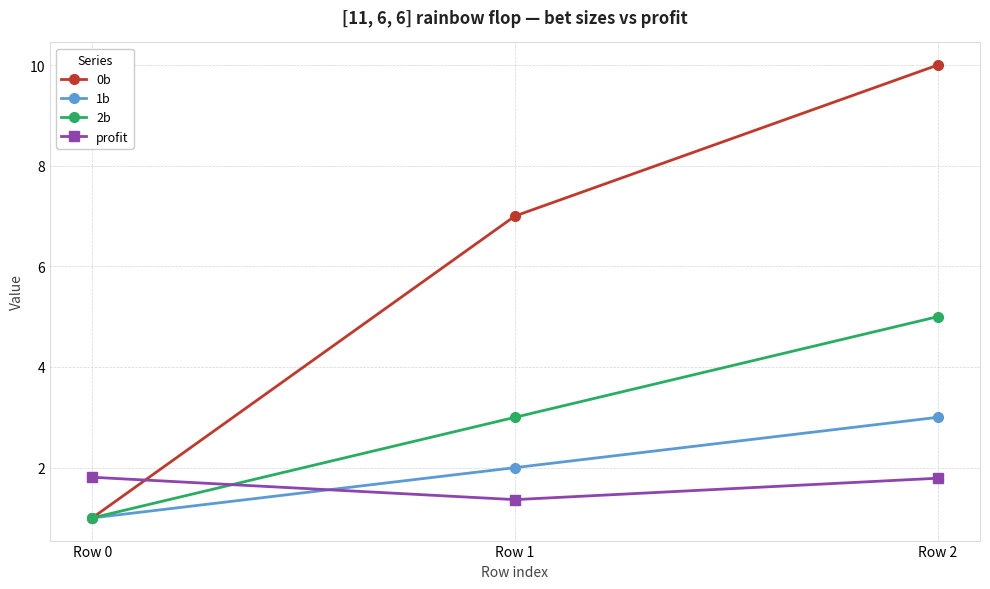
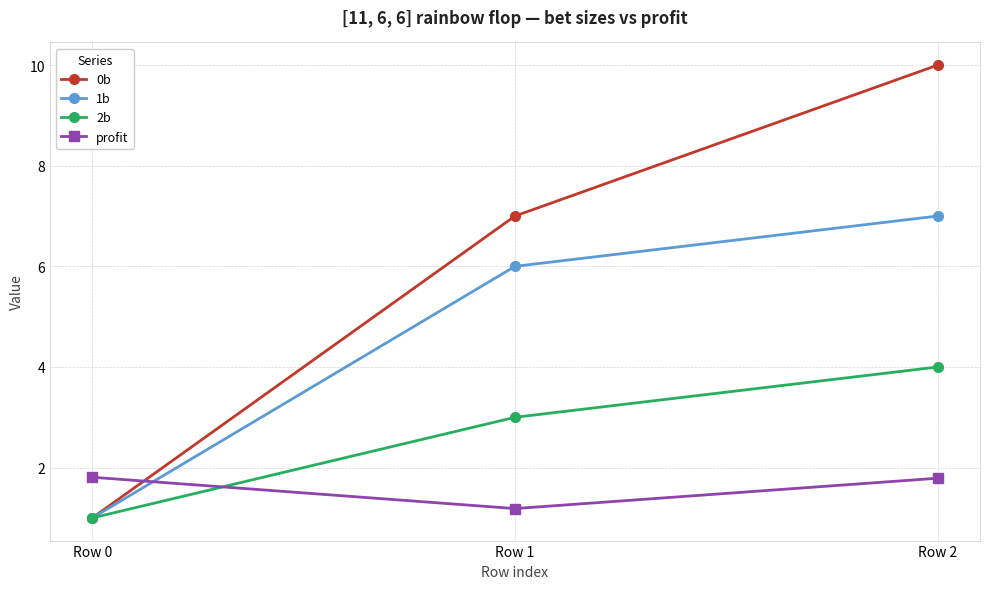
1b, Row 1: 2 -> 6
profit, Row 1: 1.4 -> 1.2
1b, Row 2: 3 -> 7
2b, Row 2: 5 -> 4
